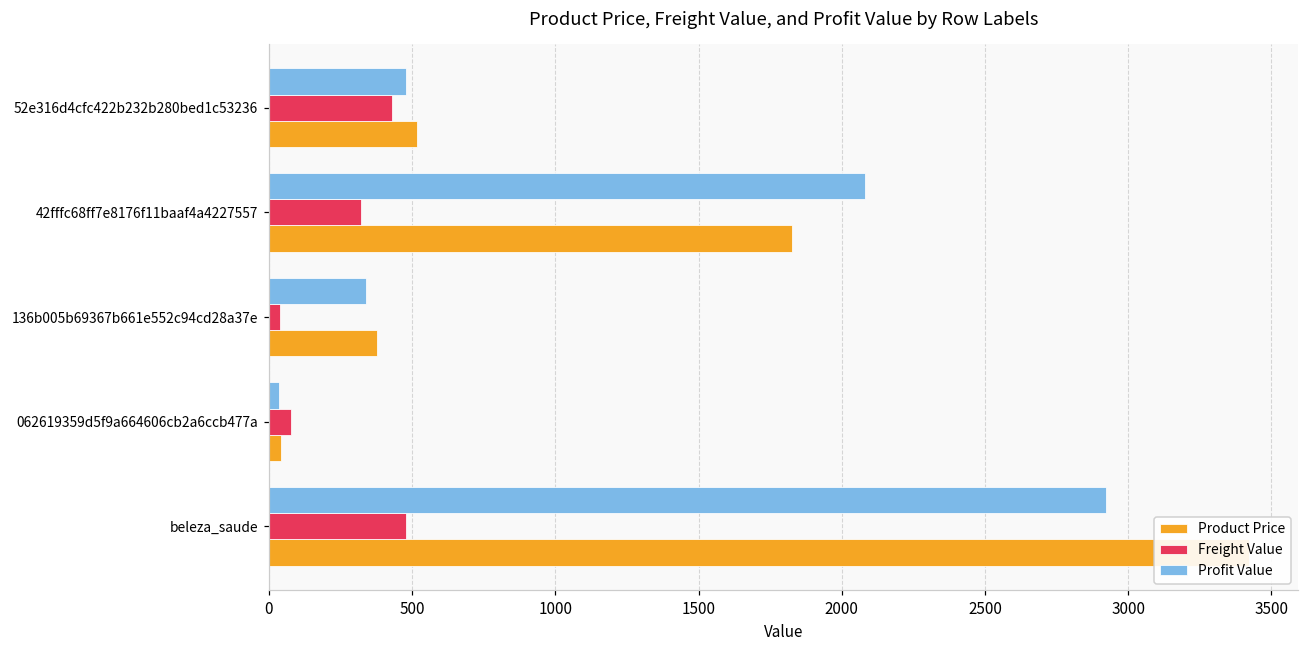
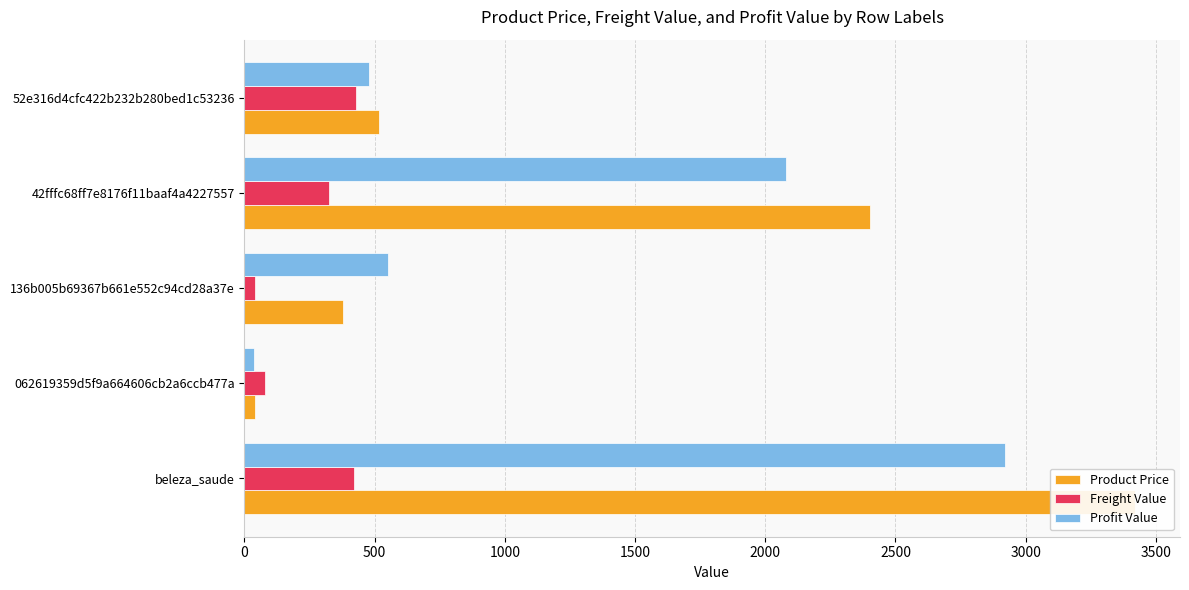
Product Price, 42fffc68ff7e8176f11baaf4a4227557: 1830 -> 2400
Profit Value, 136b005b69367b661e552c94cd28a37e: 340 -> 550
Freight Value, beleza_saude: 480 -> 420
